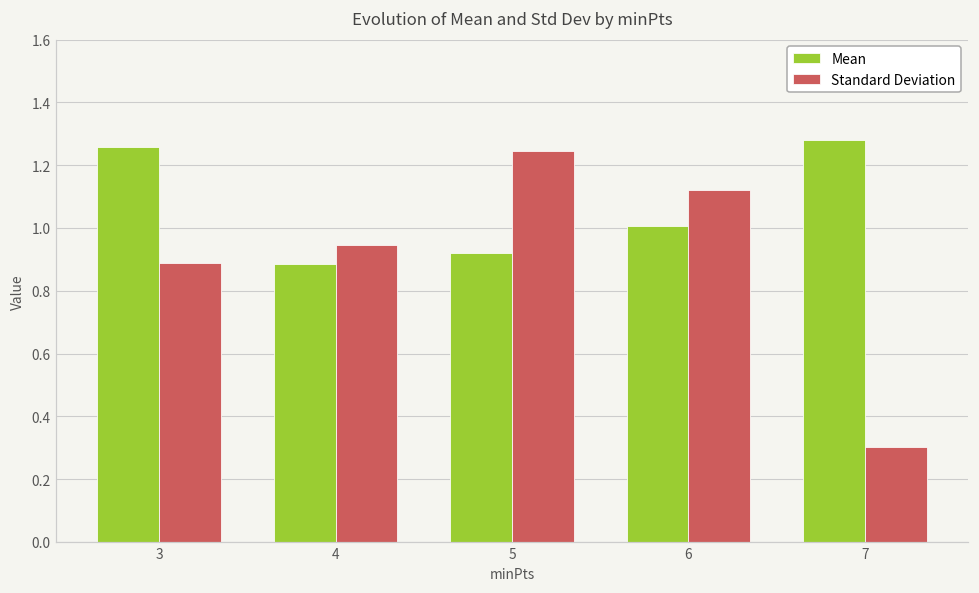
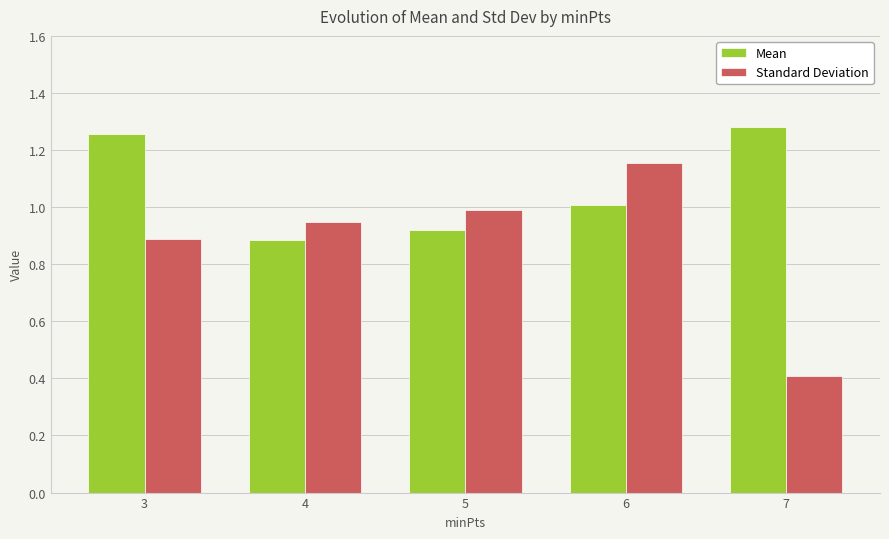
Standard Deviation, 5: 1.25 -> 0.99
Standard Deviation, 6: 1.12 -> 1.15
Standard Deviation, 7: 0.30 -> 0.41
